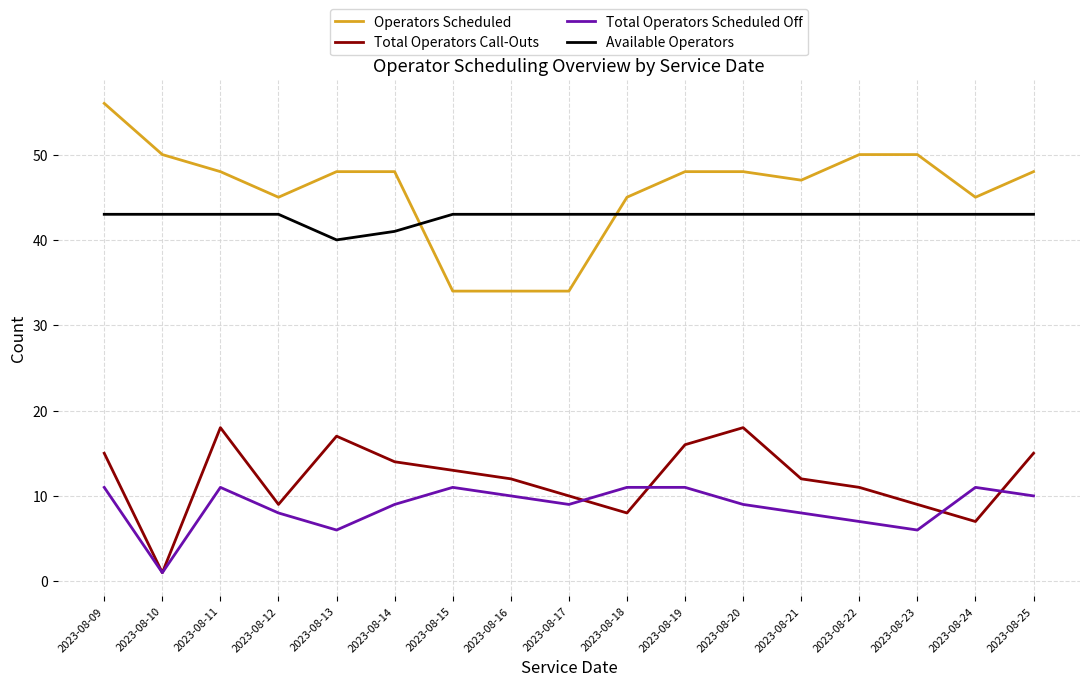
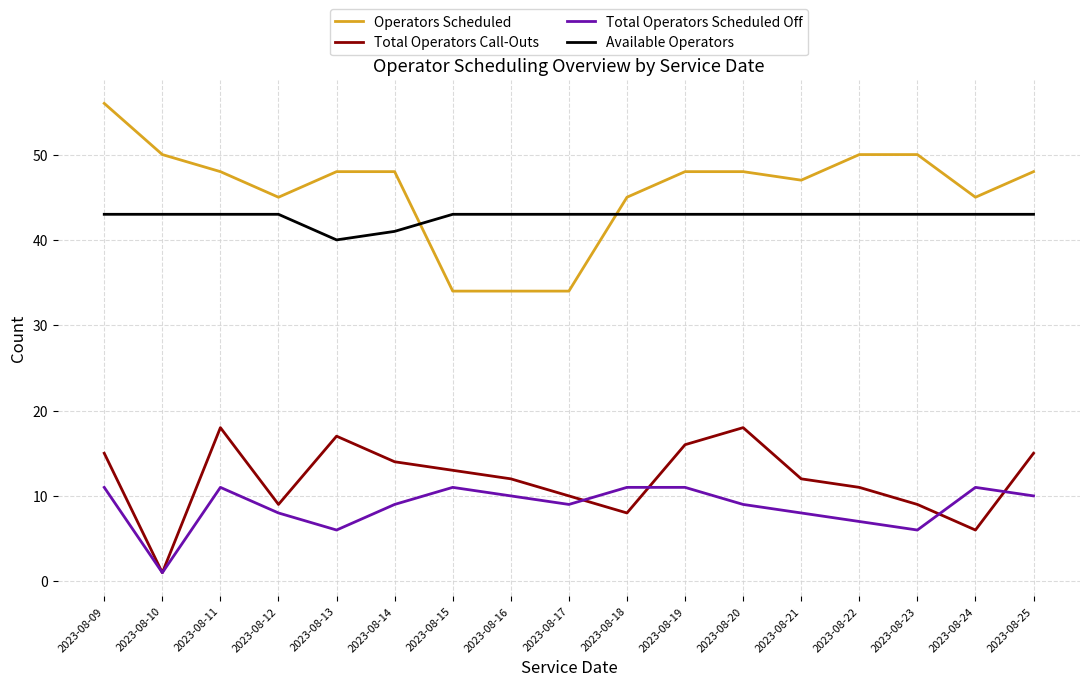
Total Operators Call-Outs, 2023-08-24: 7 -> 6
